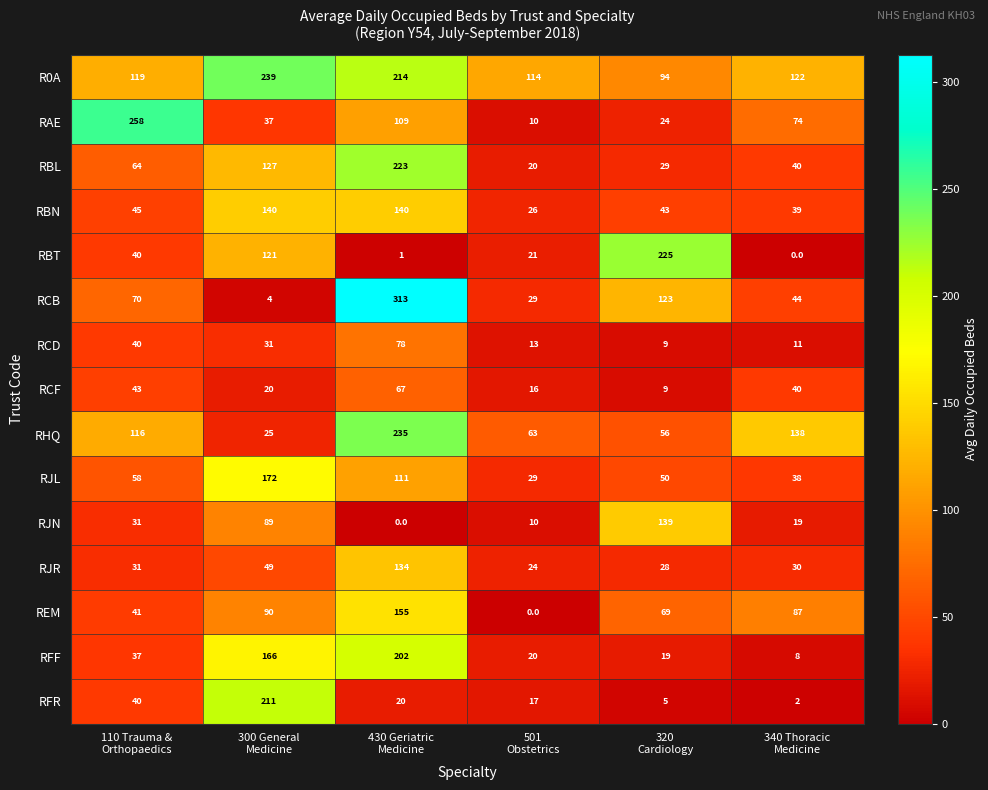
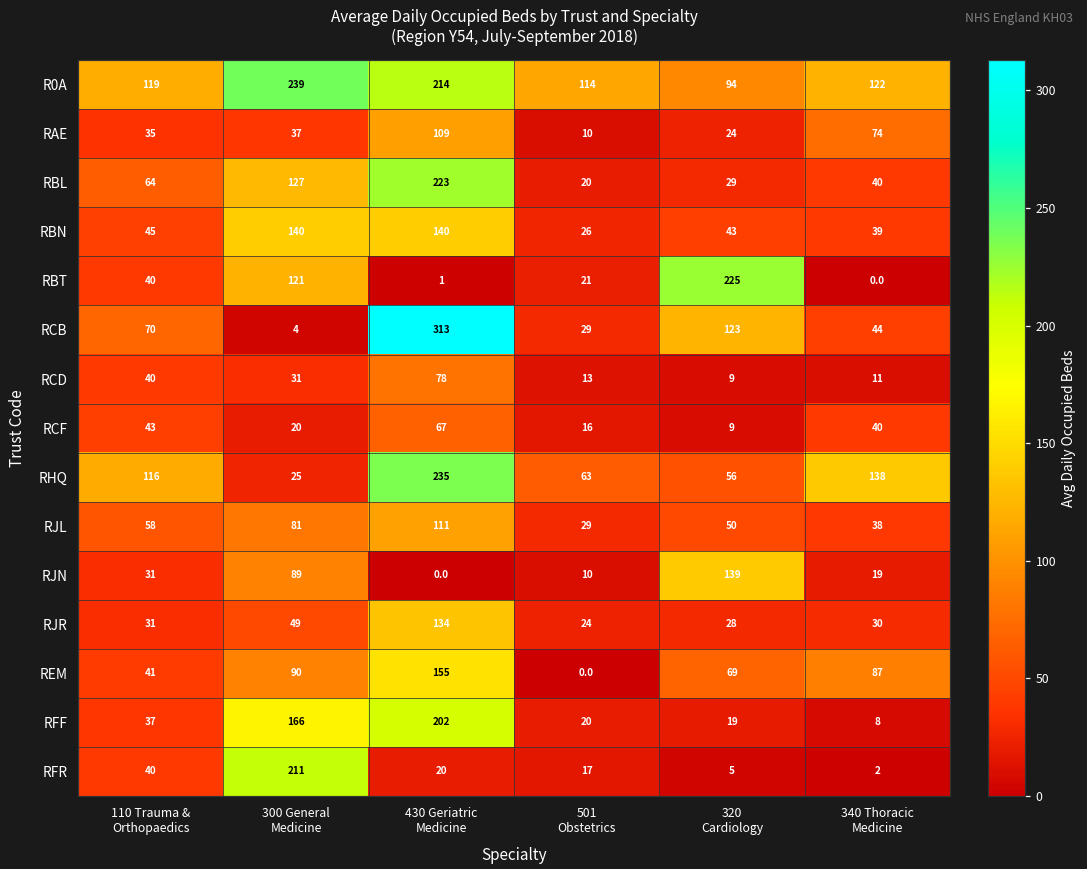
RAE, 110 Trauma & Orthopaedics: 258 -> 35
RJL, 300 General Medicine: 172 -> 81
